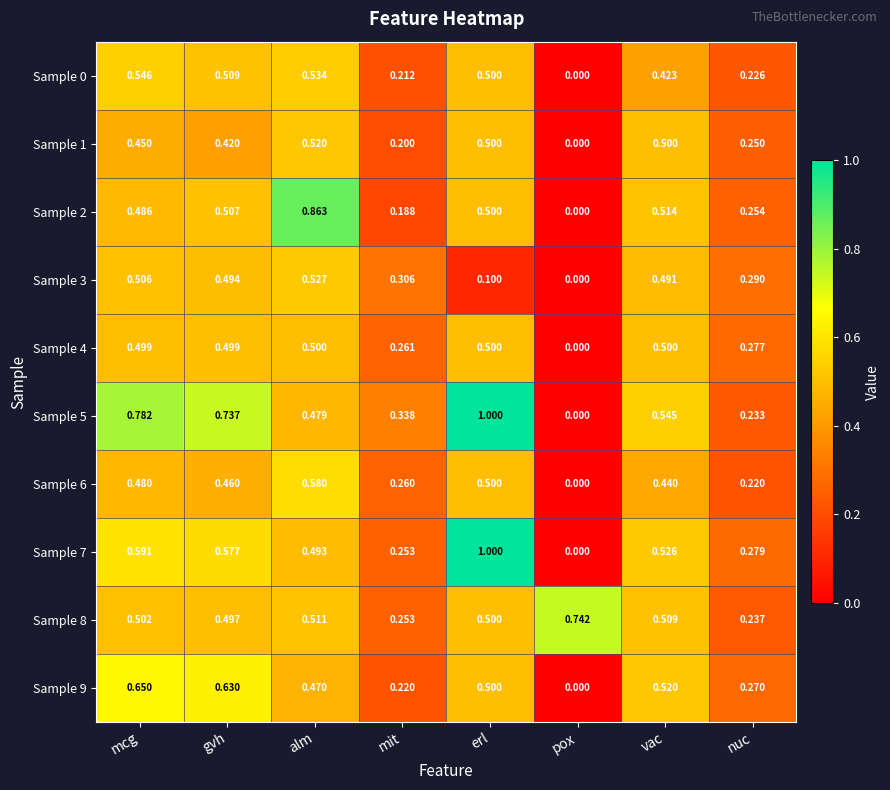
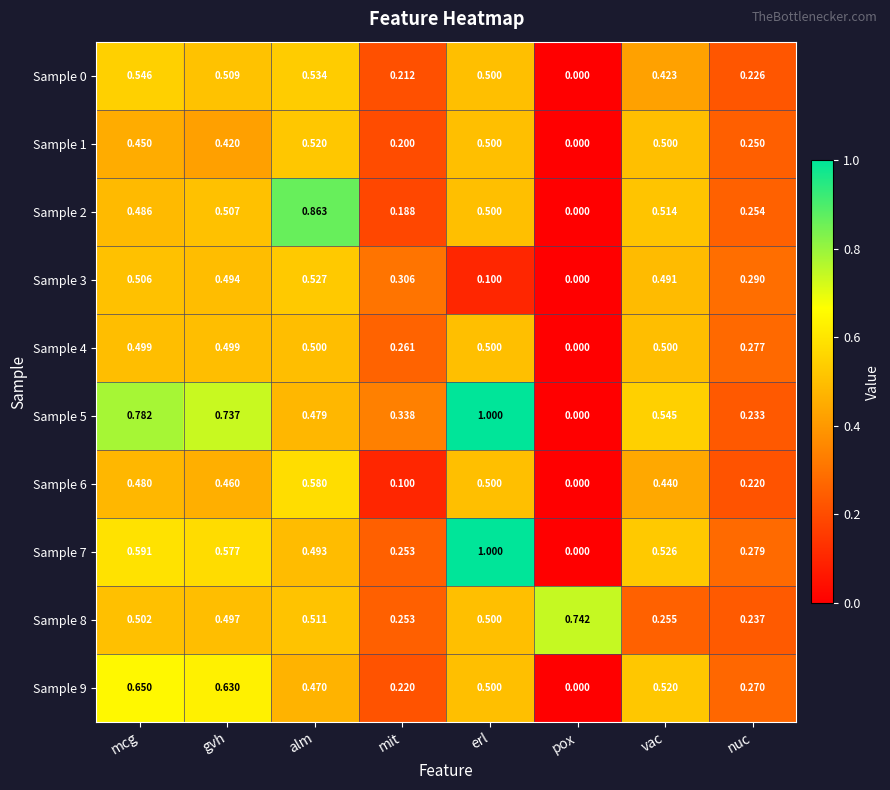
Sample 6, mit: 0.260 -> 0.100
Sample 8, vac: 0.509 -> 0.255
